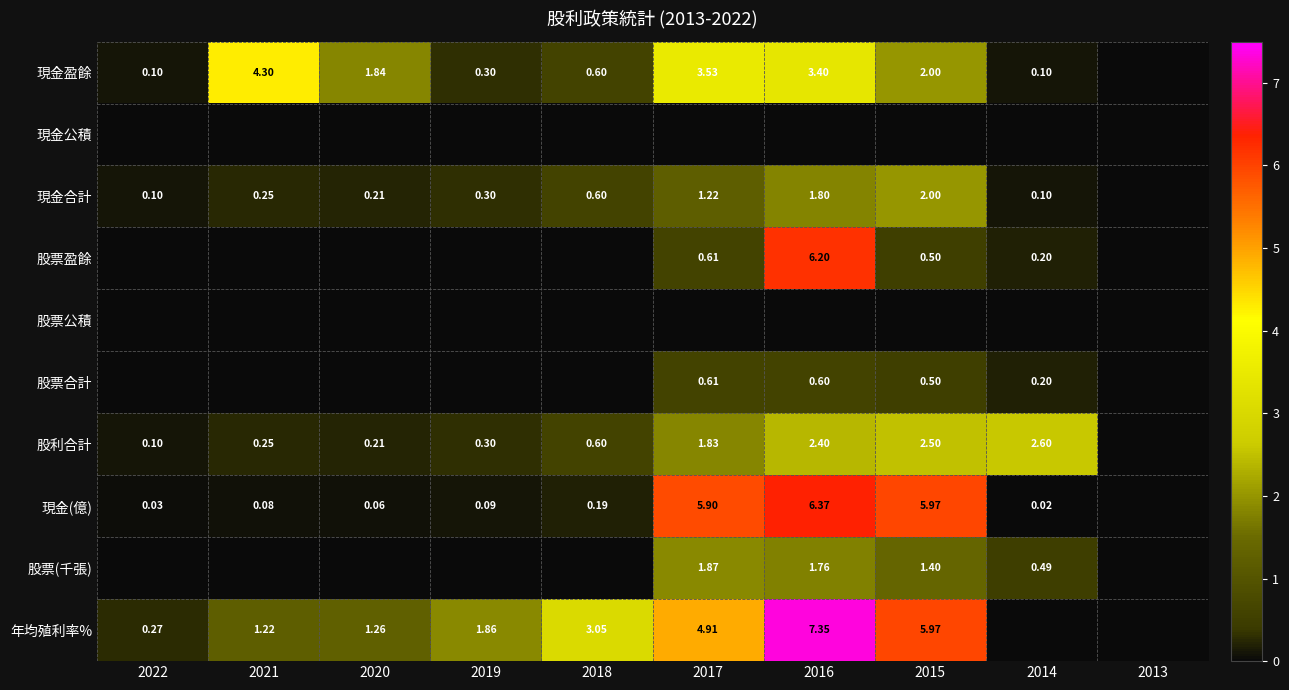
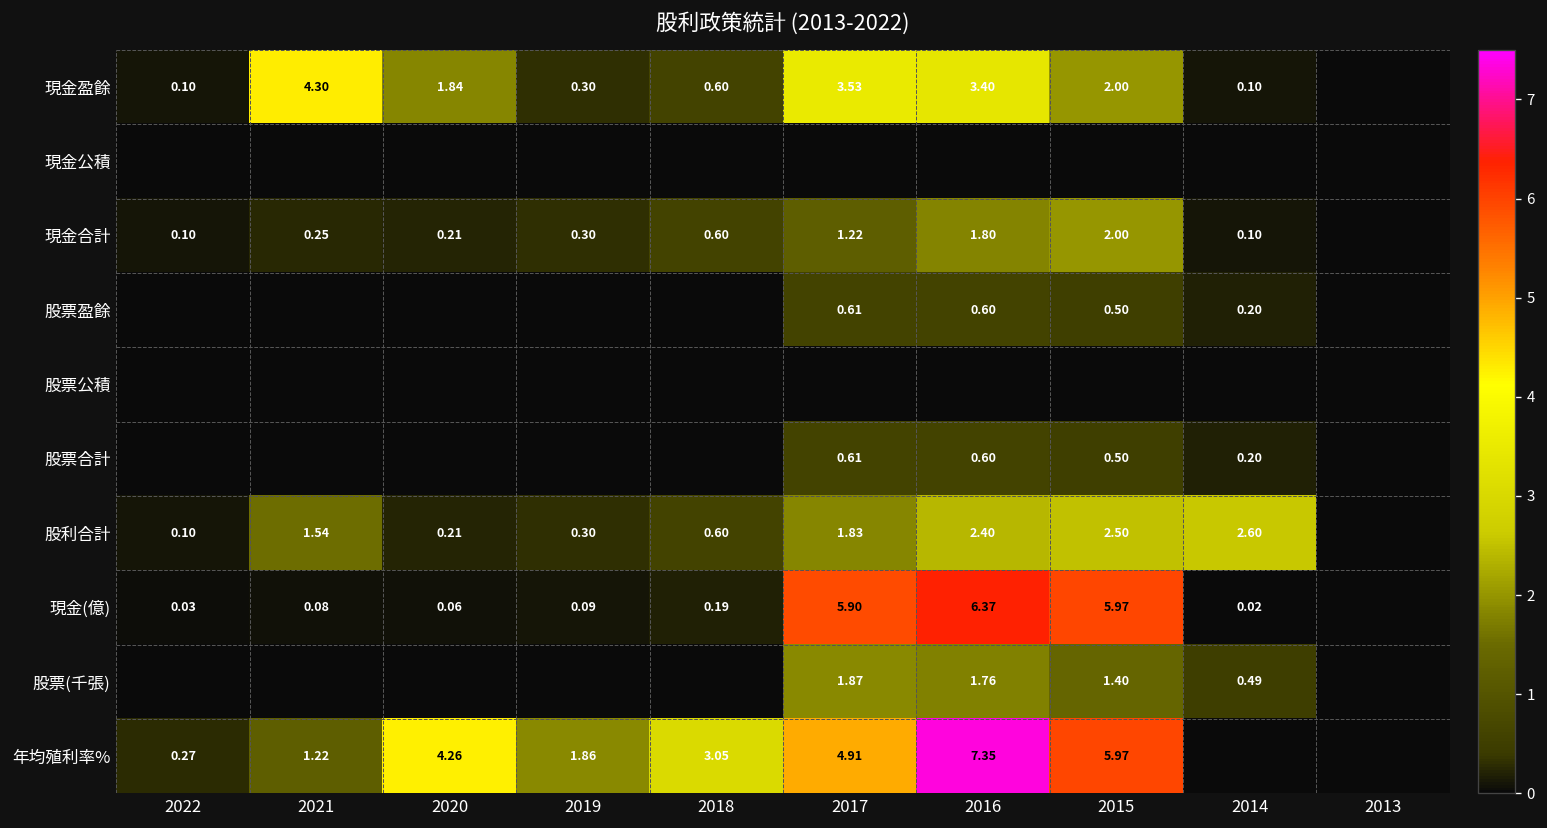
股票盈餘, 2016: 6.20 -> 0.60
股利合計, 2021: 0.25 -> 1.54
年均殖利率%, 2020: 1.26 -> 4.26
